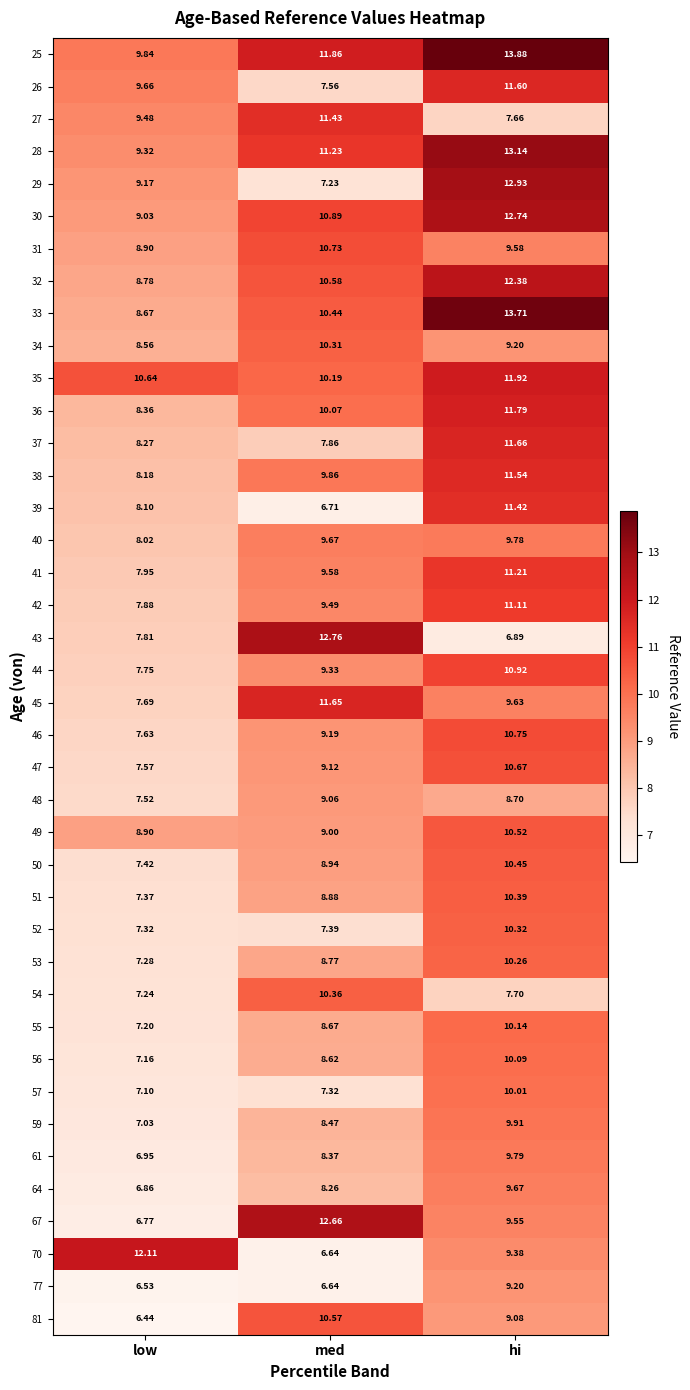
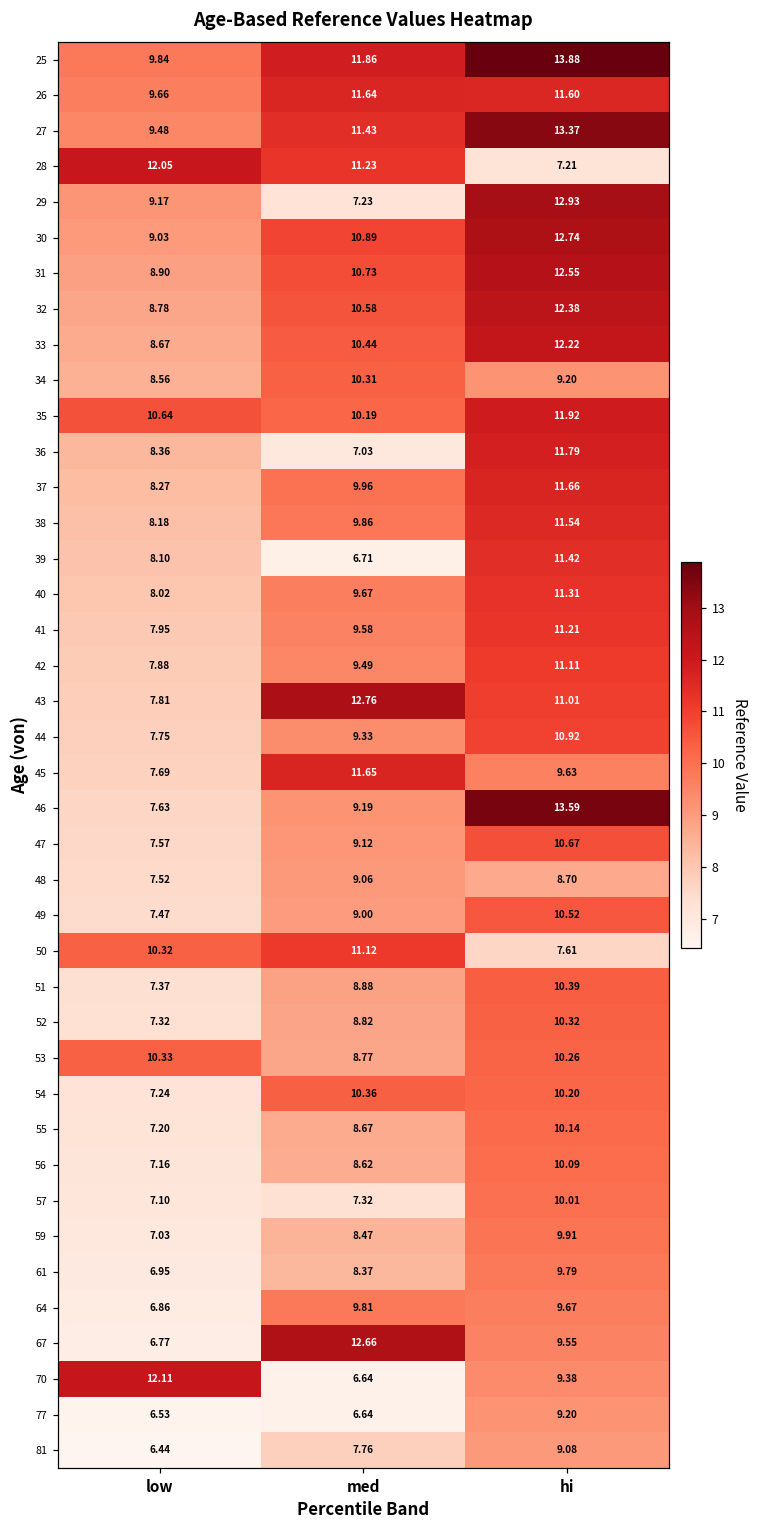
26, med: 7.56 -> 11.64
27, hi: 7.66 -> 13.37
28, low: 9.32 -> 12.05
28, hi: 13.14 -> 7.21
31, hi: 9.58 -> 12.55
33, hi: 13.71 -> 12.22
36, med: 10.07 -> 7.03
37, med: 7.86 -> 9.96
40, hi: 9.78 -> 11.31
43, hi: 6.89 -> 11.01
46, hi: 10.75 -> 13.59
49, low: 8.90 -> 7.47
50, low: 7.42 -> 10.32
50, med: 8.94 -> 11.12
50, hi: 10.45 -> 7.61
52, med: 7.39 -> 8.82
53, low: 7.28 -> 10.33
54, hi: 7.70 -> 10.20
64, med: 8.26 -> 9.81
81, med: 10.57 -> 7.76
